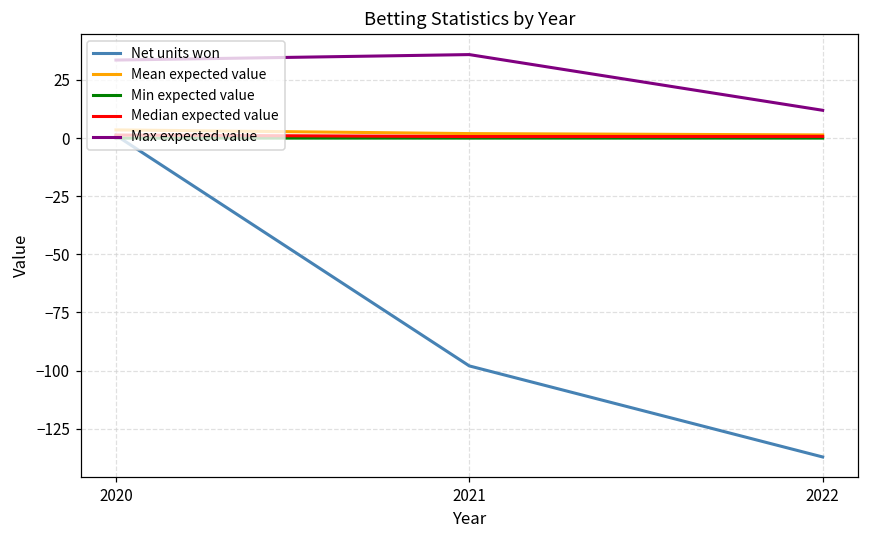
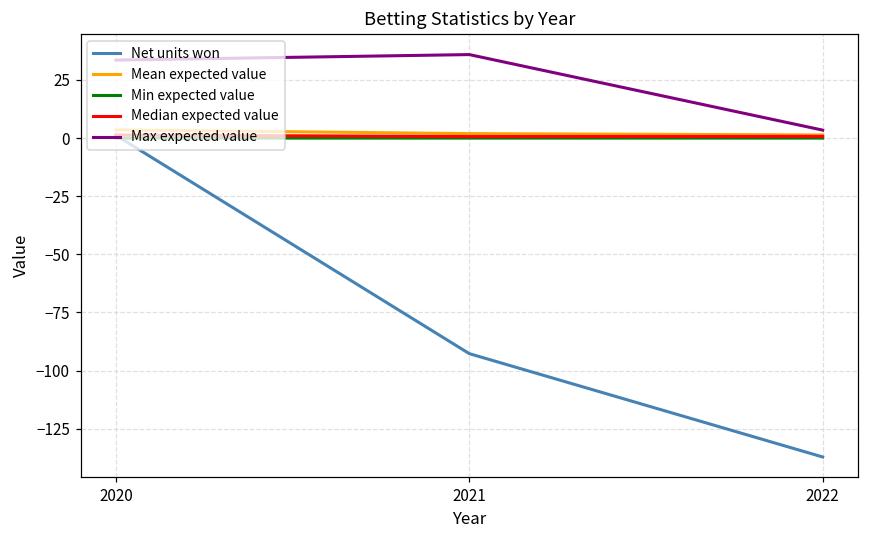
Net units won, 2021: -98 -> -93
Max expected value, 2022: 12 -> 3
